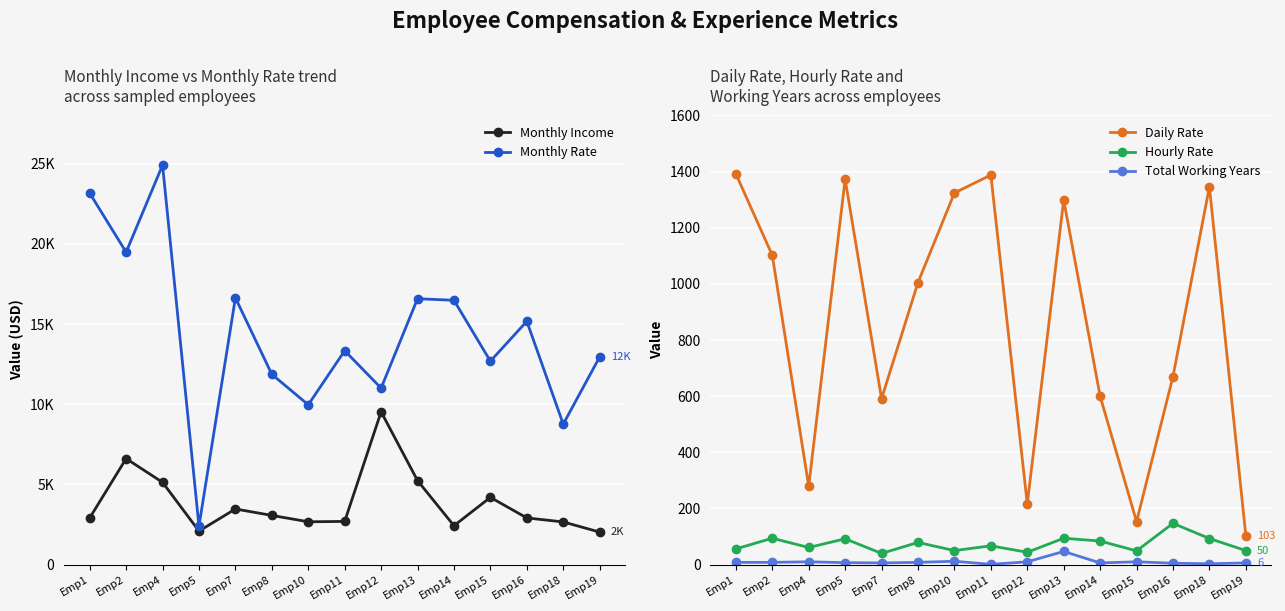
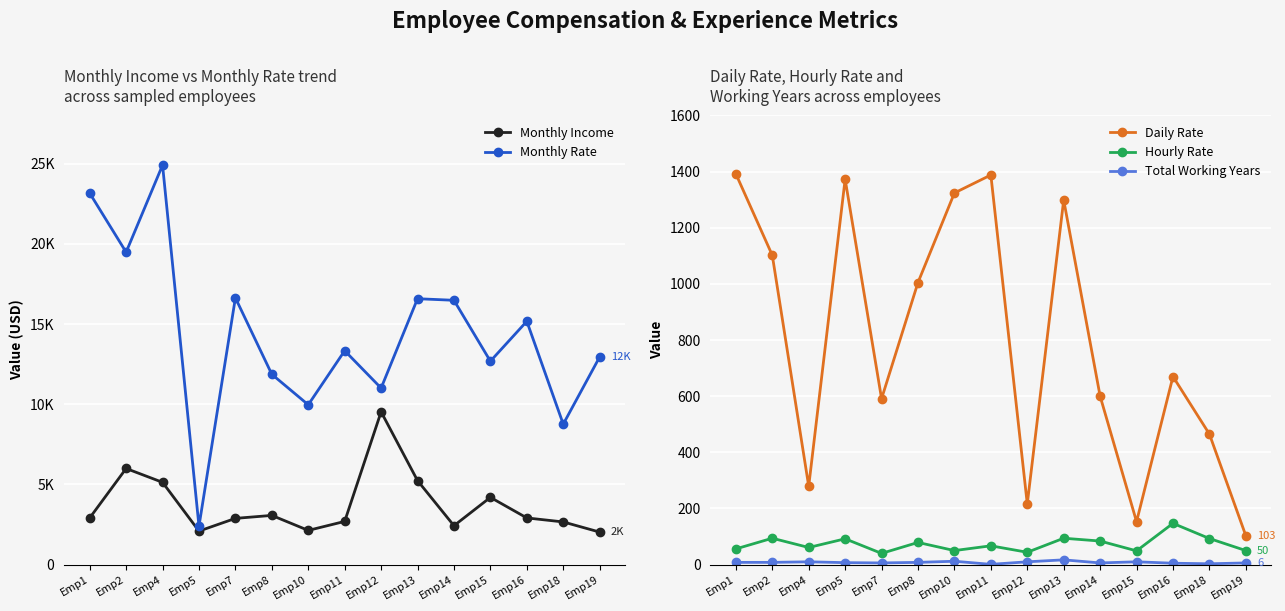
Monthly Income vs Monthly Rate trend across sampled employees, Monthly Income, Emp2: 6600 -> 6000
Monthly Income vs Monthly Rate trend across sampled employees, Monthly Income, Emp7: 3500 -> 2900
Monthly Income vs Monthly Rate trend across sampled employees, Monthly Income, Emp10: 2700 -> 2100
Daily Rate, Hourly Rate and Working Years across employees, Total Working Years, Emp13: 50 -> 20
Daily Rate, Hourly Rate and Working Years across employees, Daily Rate, Emp18: 1350 -> 470
